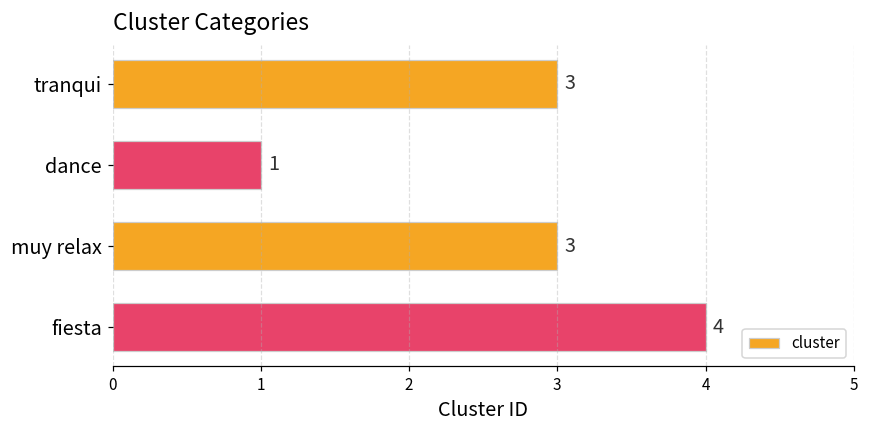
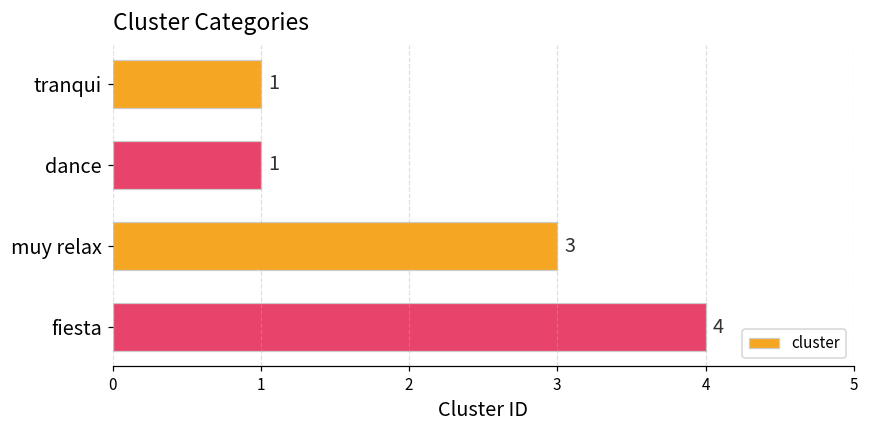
tranqui: 3 -> 1
